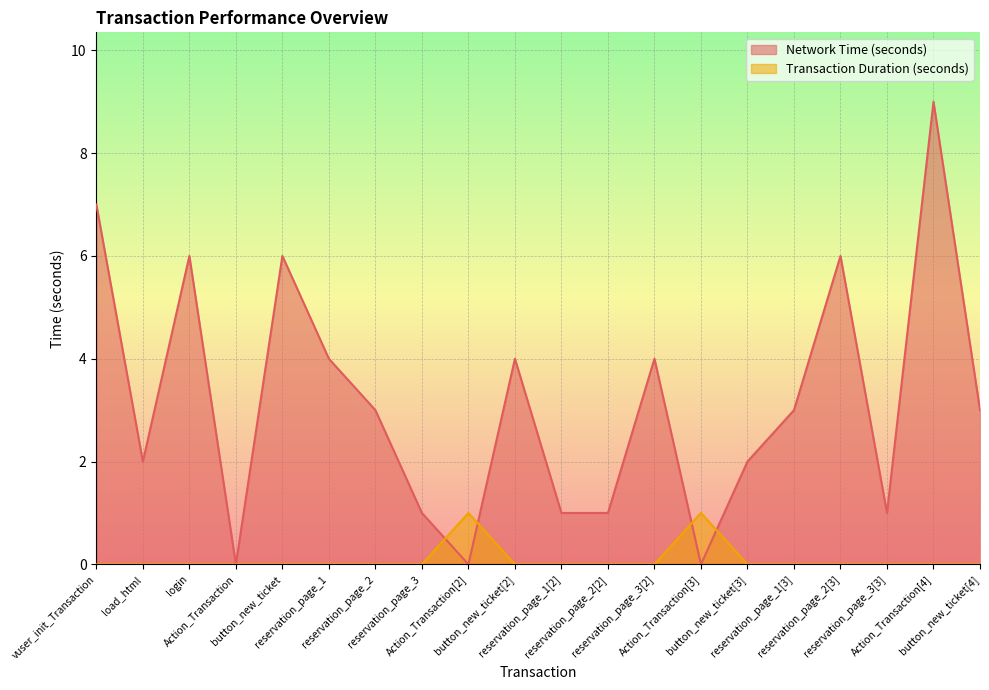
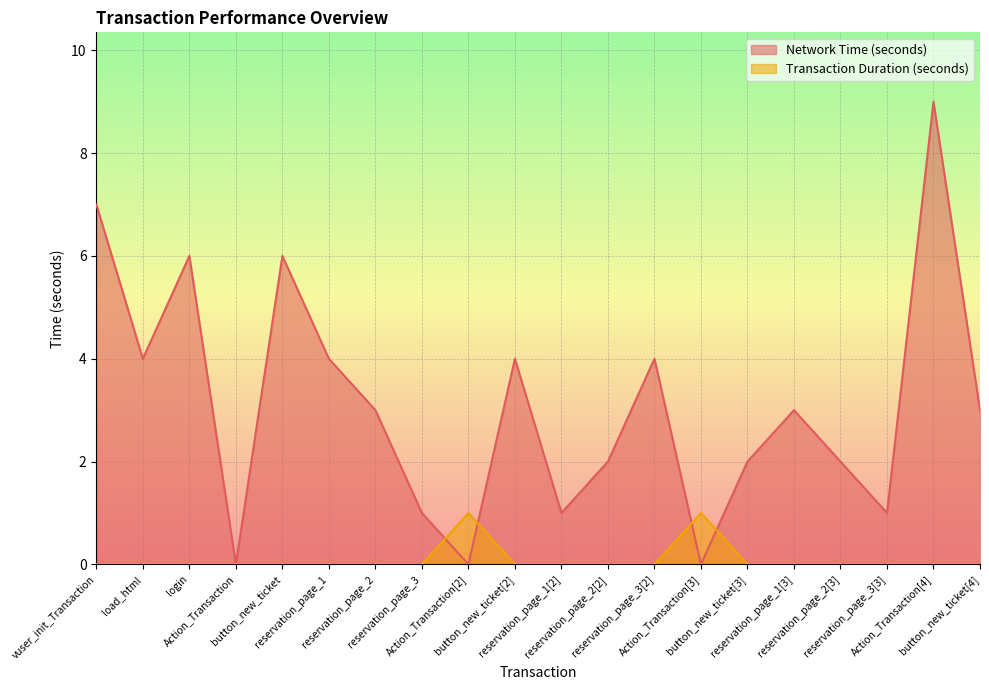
Network Time (seconds), load_html: 2 -> 4
Network Time (seconds), reservation_page_2[2]: 1 -> 2
Network Time (seconds), reservation_page_2[3]: 6 -> 2
